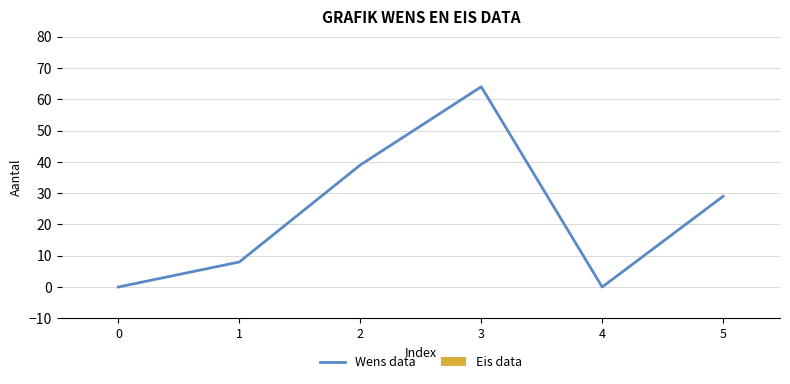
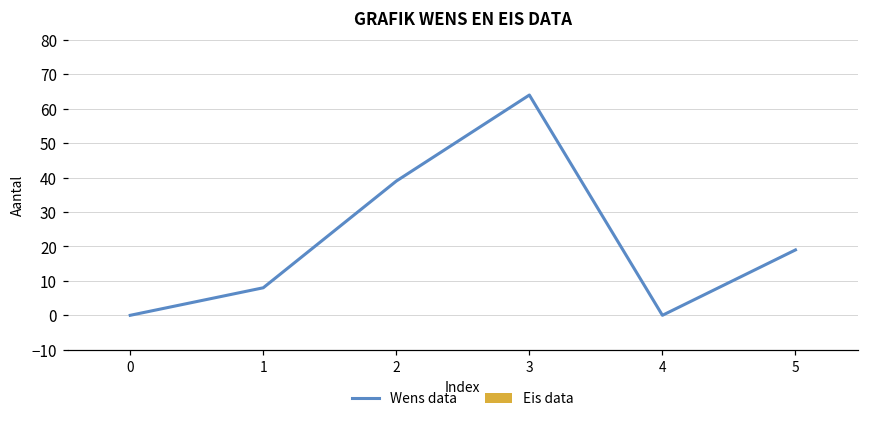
Wens data, 5: 29 -> 19
